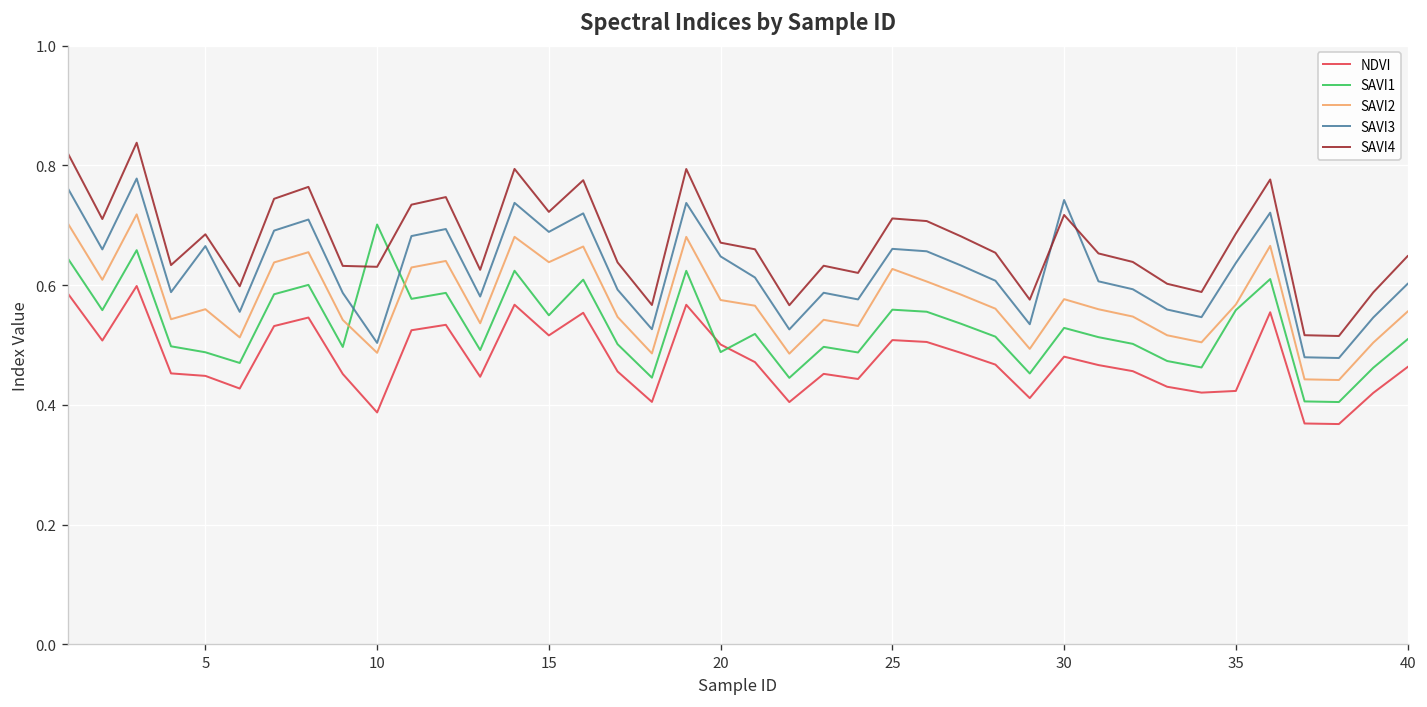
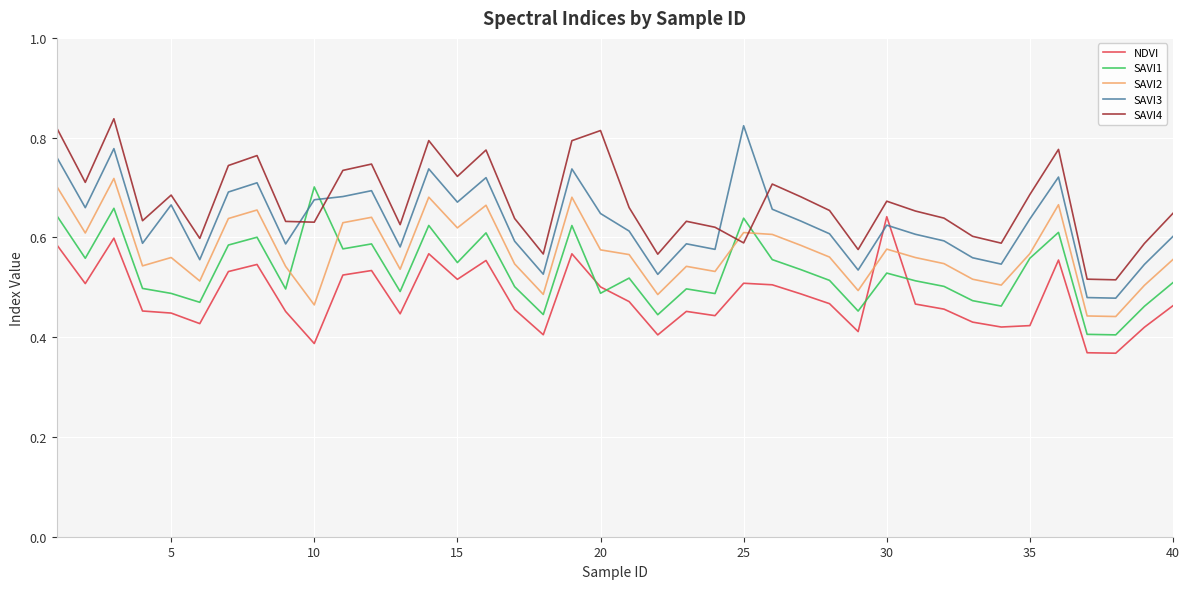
SAVI2, 10: 0.49 -> 0.46
SAVI3, 10: 0.50 -> 0.68
SAVI2, 15: 0.64 -> 0.62
SAVI3, 15: 0.69 -> 0.67
SAVI4, 20: 0.67 -> 0.81
SAVI1, 25: 0.56 -> 0.64
SAVI2, 25: 0.63 -> 0.61
SAVI3, 25: 0.66 -> 0.82
SAVI4, 25: 0.71 -> 0.59
NDVI, 30: 0.48 -> 0.64
SAVI3, 30: 0.74 -> 0.62
SAVI4, 30: 0.72 -> 0.67
